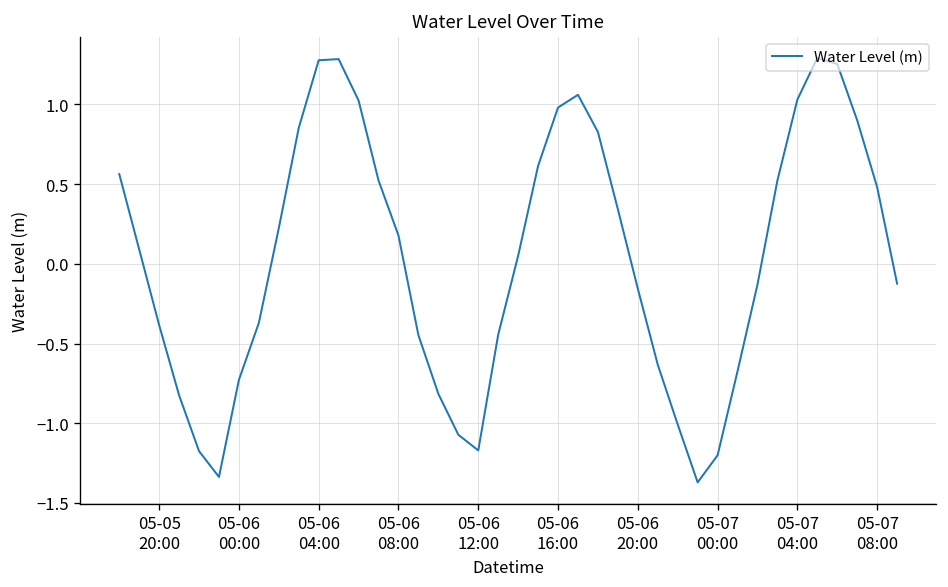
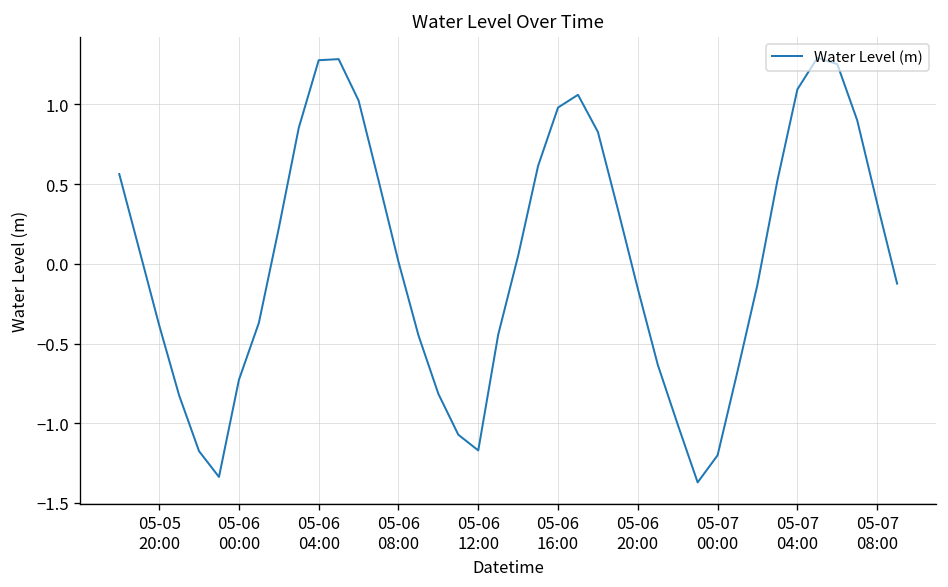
05-06 08:00: 0.18 -> 0.01
05-07 04:00: 1.03 -> 1.09
05-07 08:00: 0.48 -> 0.38
